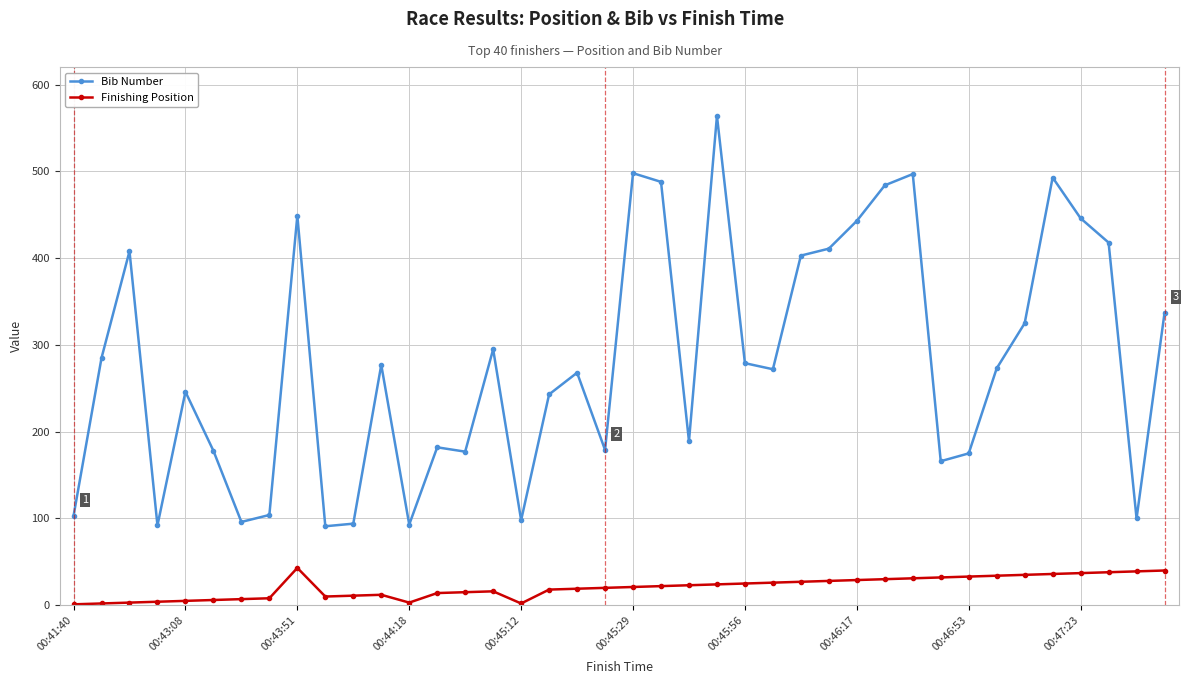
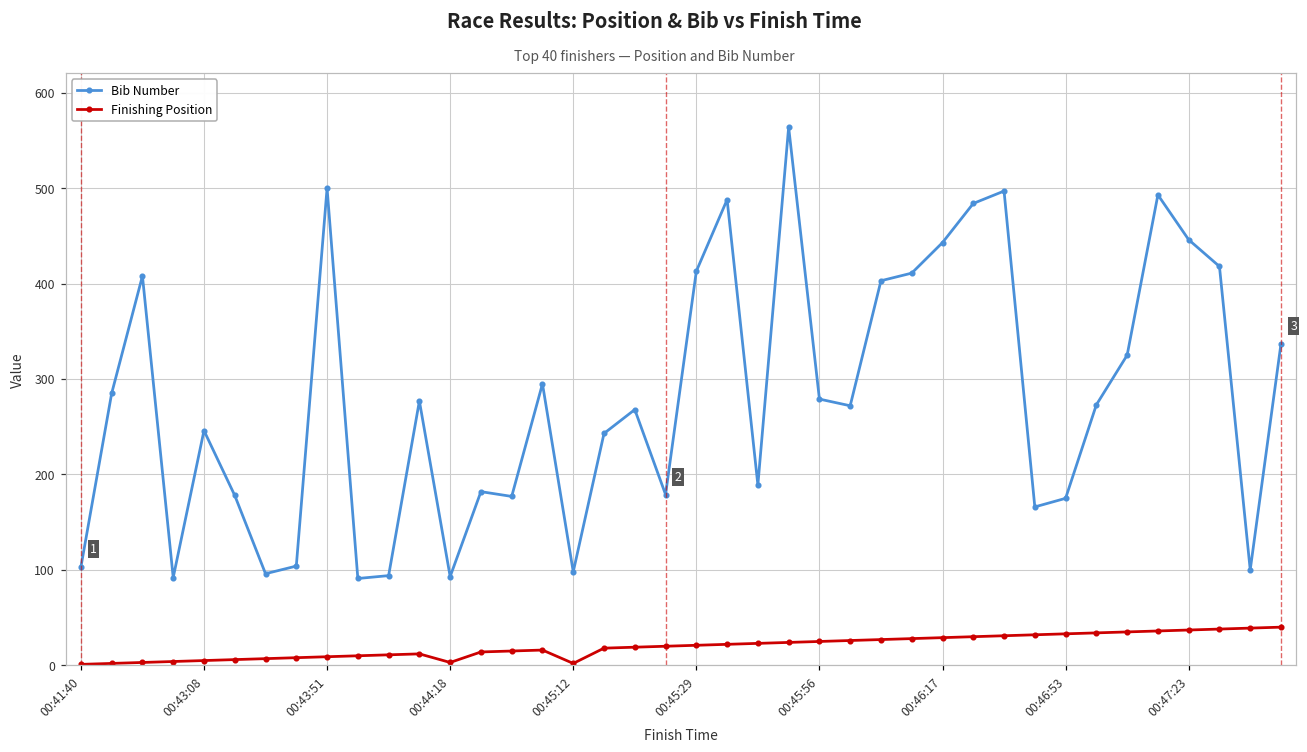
Bib Number, 00:43:51: 450 -> 500
Finishing Position, 00:43:51: 40 -> 10
Bib Number, 00:45:29: 500 -> 410
